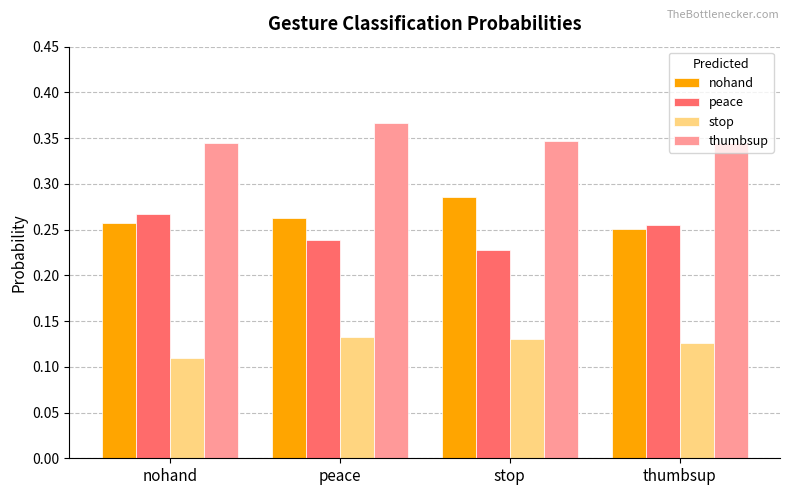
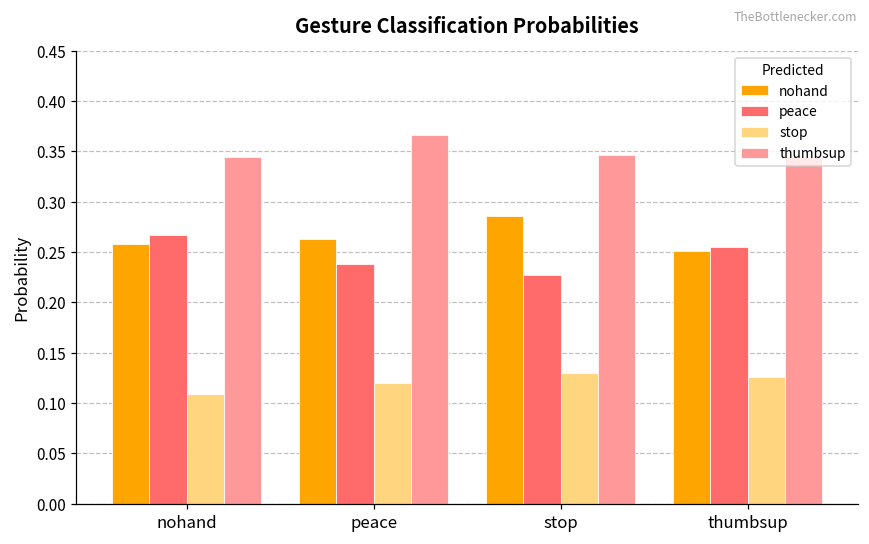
stop, peace: 0.13 -> 0.12
